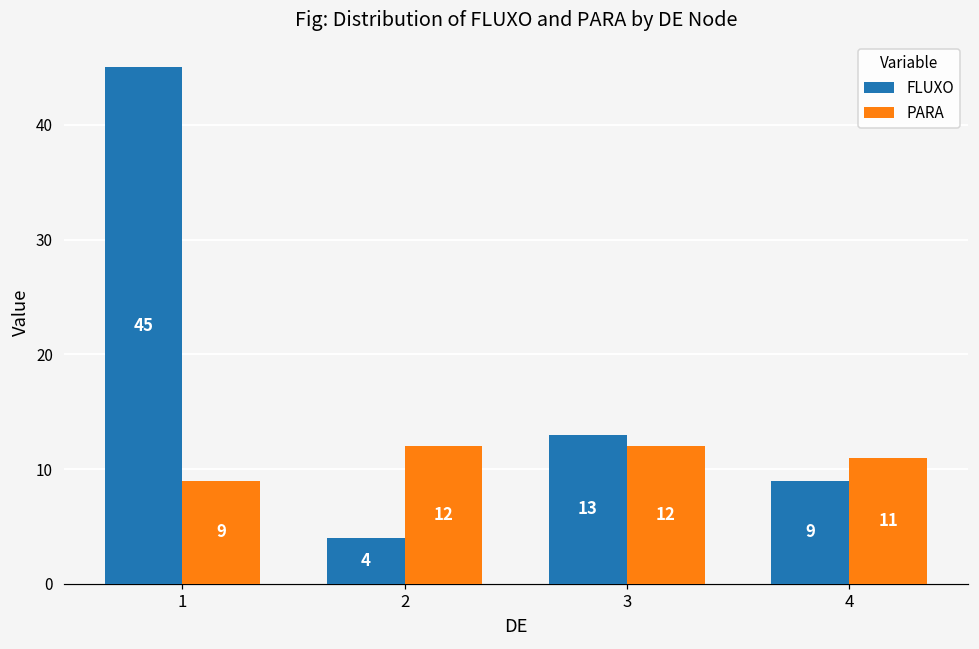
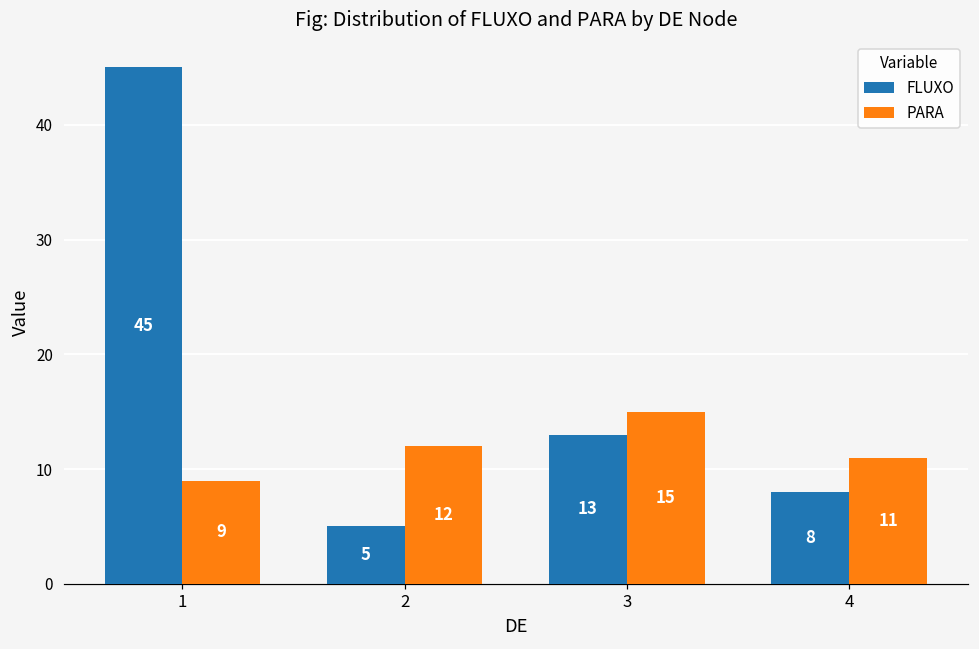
FLUXO, 2: 4 -> 5
PARA, 3: 12 -> 15
FLUXO, 4: 9 -> 8
